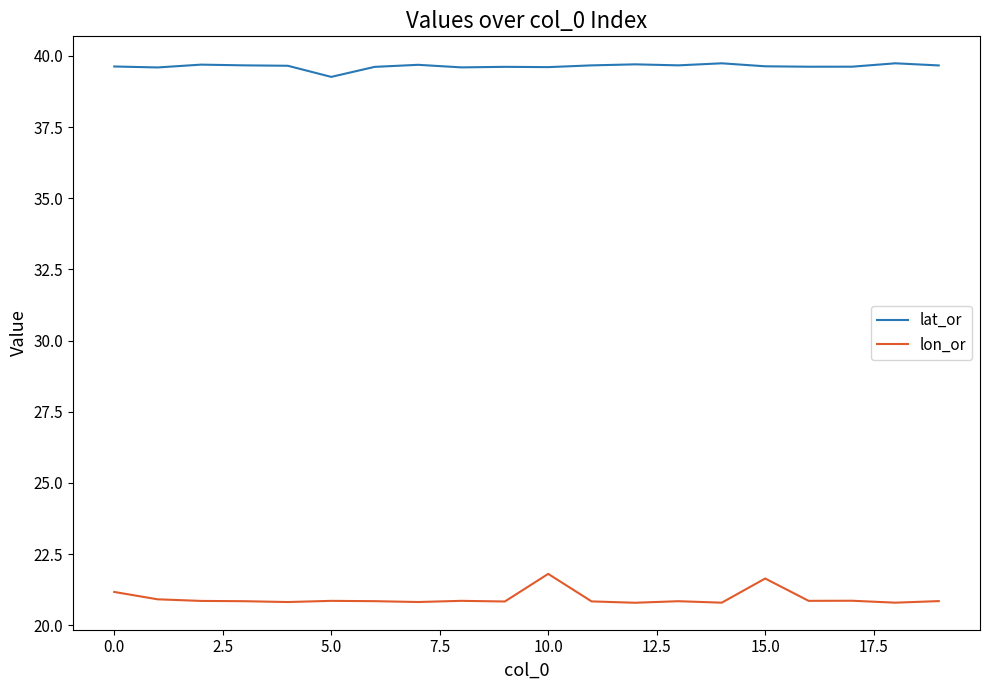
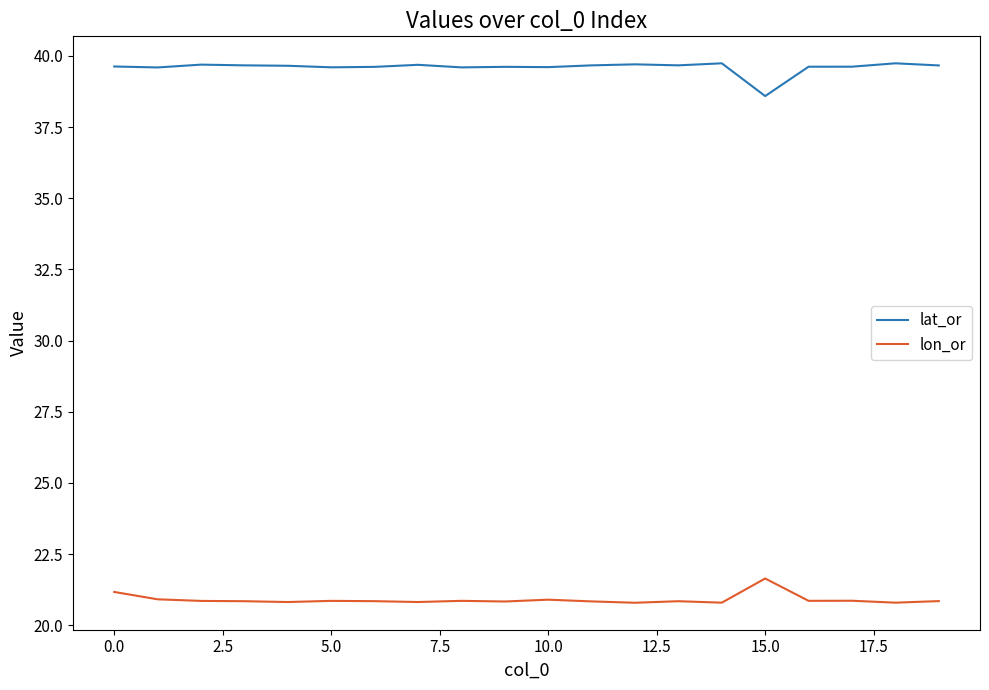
lat_or, 5.0: 39.3 -> 39.6
lon_or, 10.0: 21.8 -> 20.9
lat_or, 15.0: 39.6 -> 38.6
